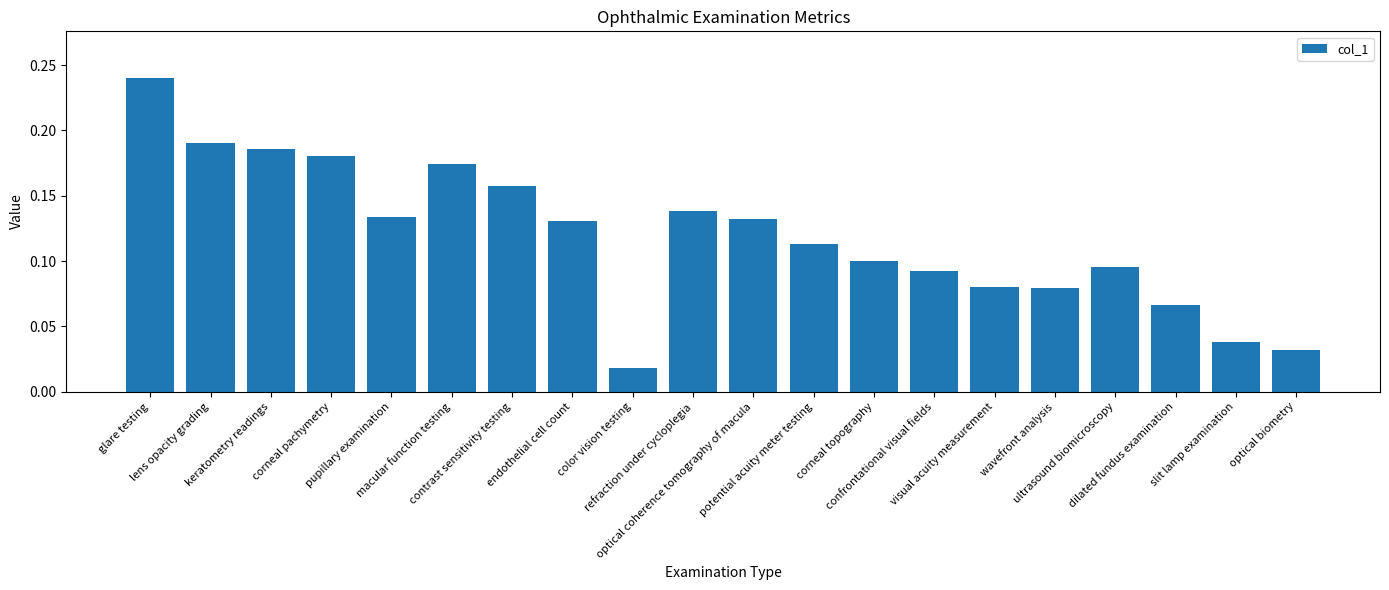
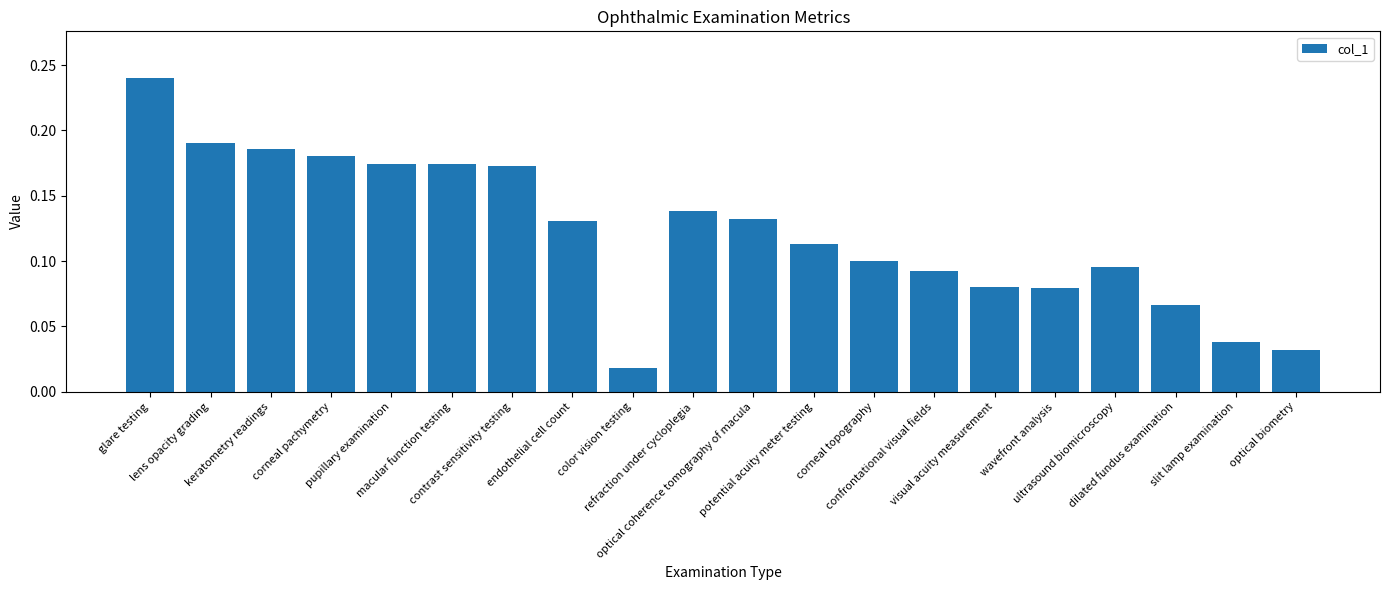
pupillary examination: 0.134 -> 0.174
contrast sensitivity testing: 0.158 -> 0.173
